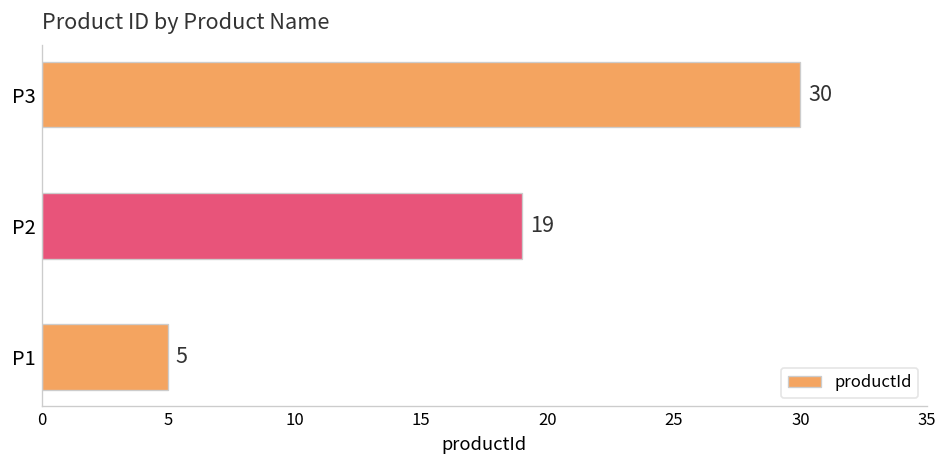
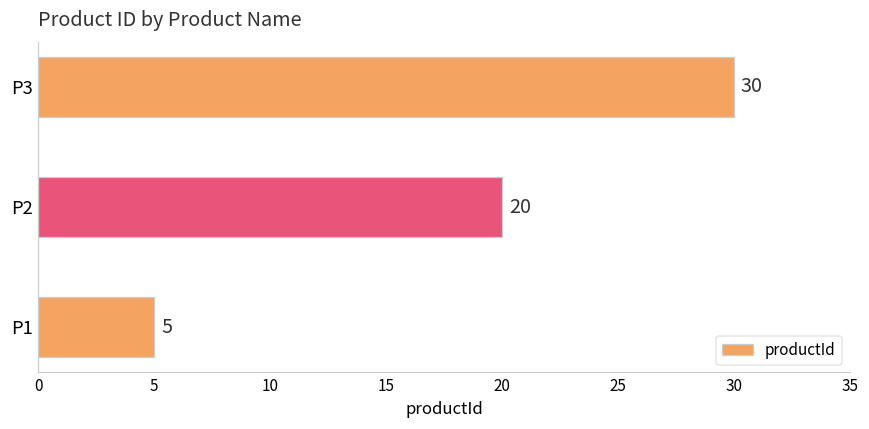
P2: 19 -> 20
